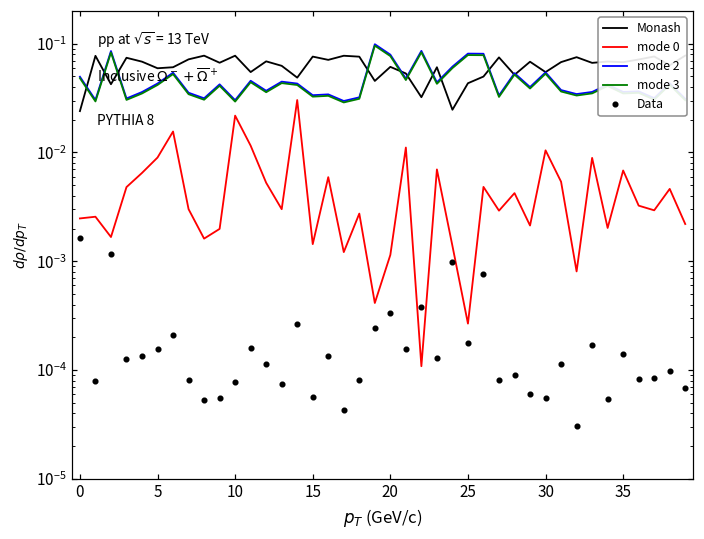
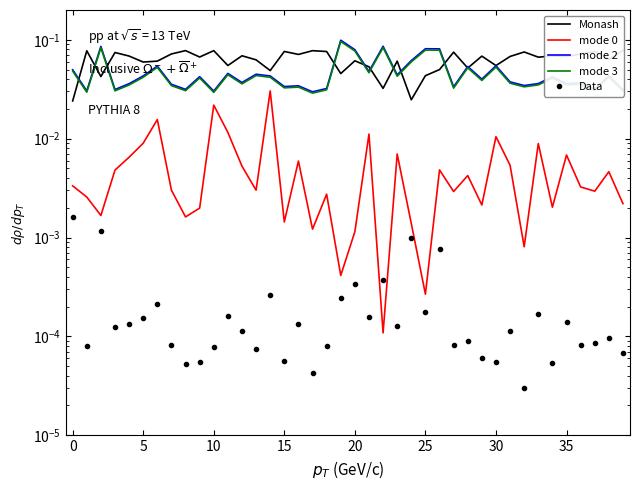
mode 0, 0: 0.0025 -> 0.0033
